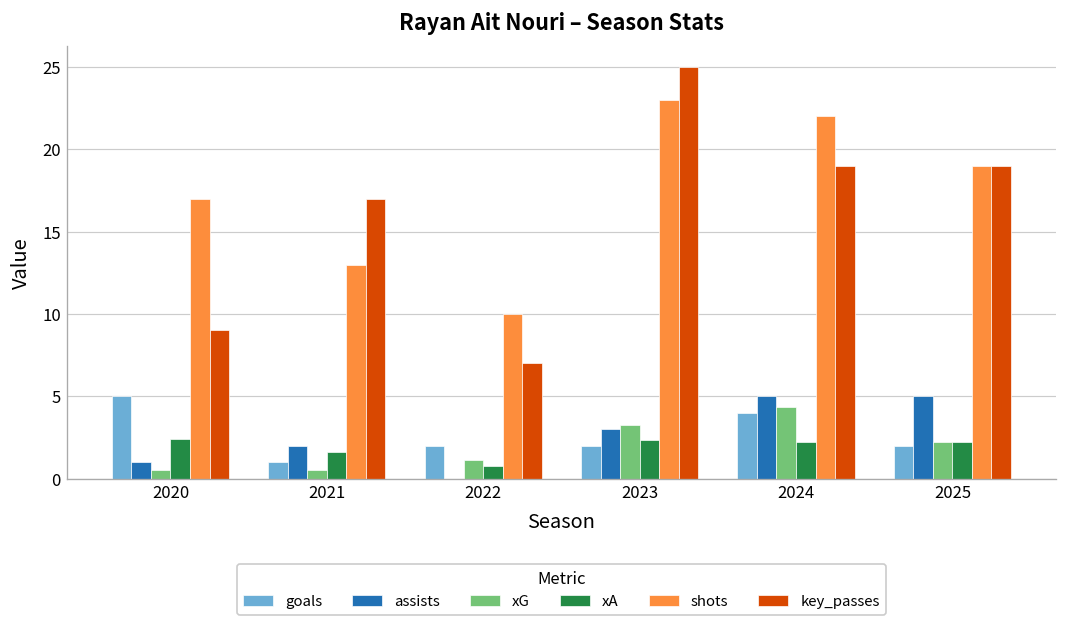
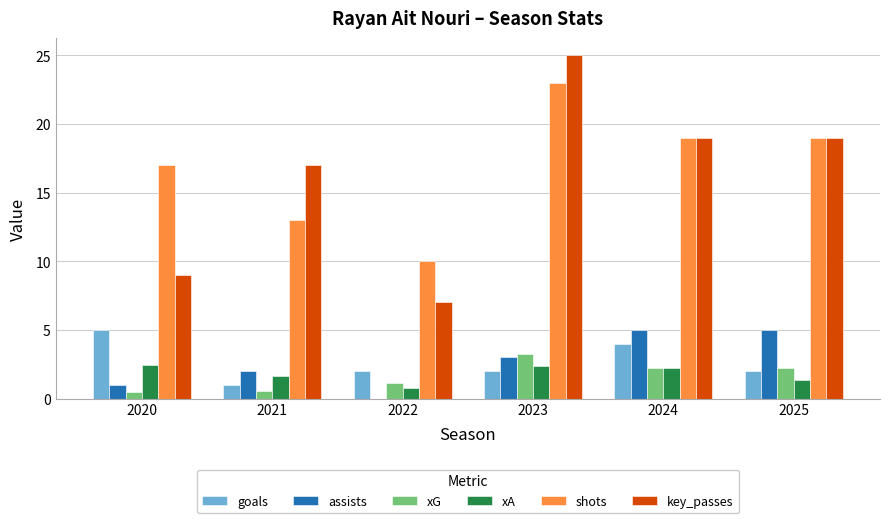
xG, 2024: 4.4 -> 2.2
shots, 2024: 22 -> 19
xA, 2025: 2.3 -> 1.4
